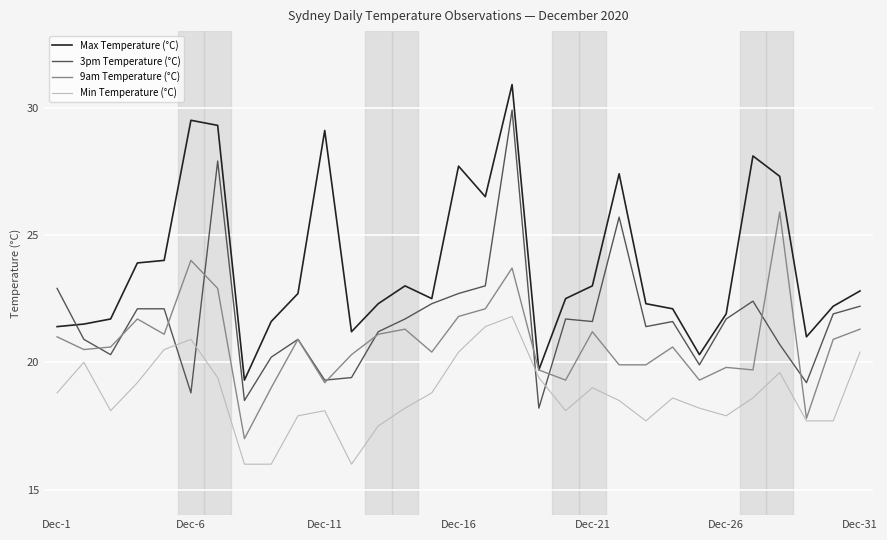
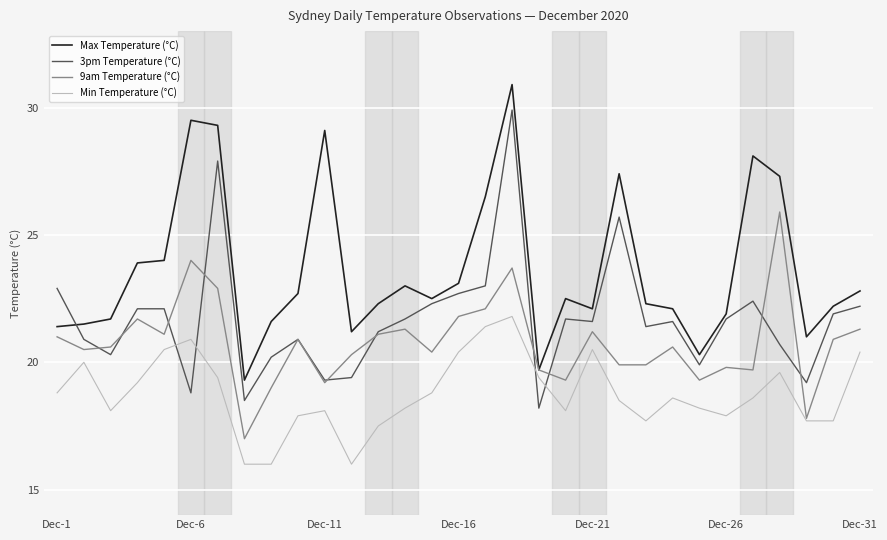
Max Temperature (°C), Dec-16: 27.7 -> 23.1
Max Temperature (°C), Dec-21: 23.0 -> 22.1
Min Temperature (°C), Dec-21: 19.0 -> 20.5
